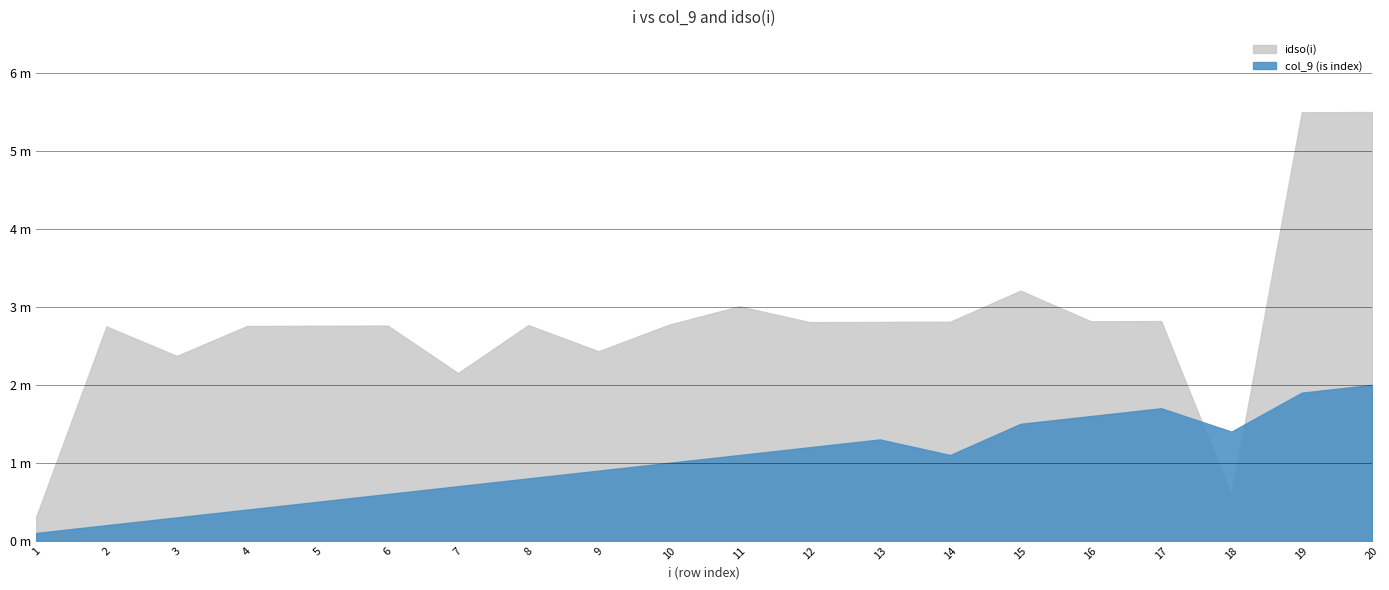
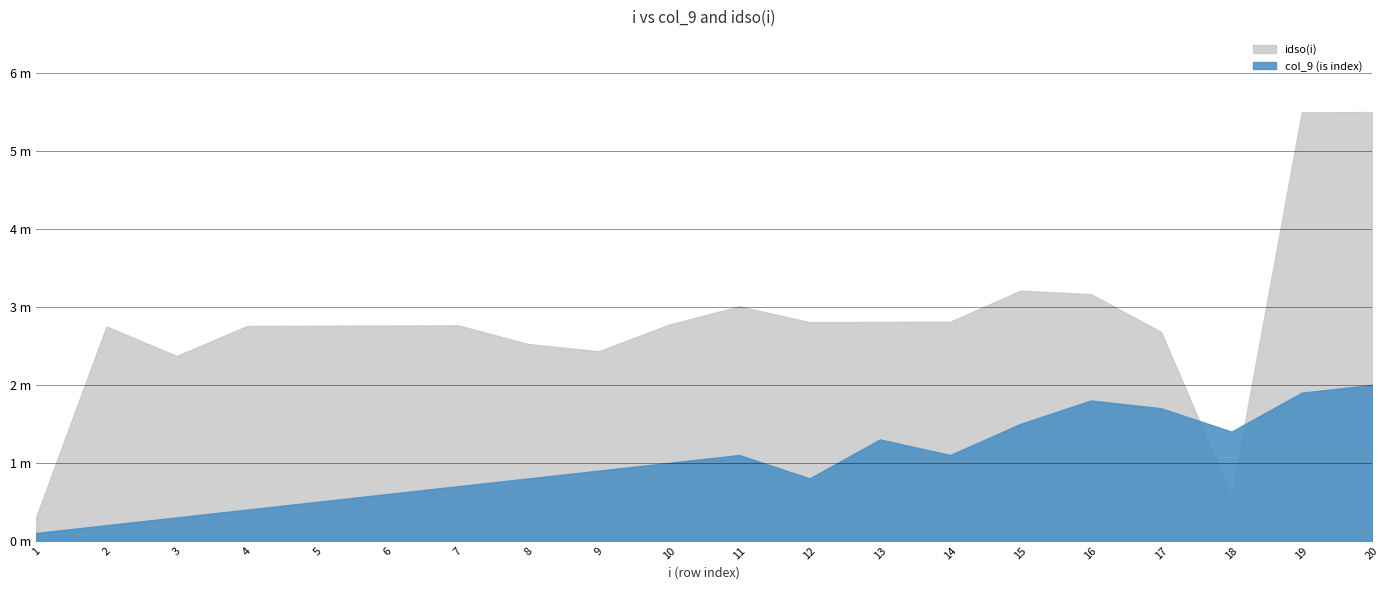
idso(i), 7: 2.2 m -> 2.8 m
idso(i), 8: 2.8 m -> 2.5 m
col_9 (is index), 12: 1.2 m -> 0.8 m
idso(i), 16: 2.8 m -> 3.2 m
col_9 (is index), 16: 1.6 m -> 1.8 m
idso(i), 17: 2.8 m -> 2.7 m
